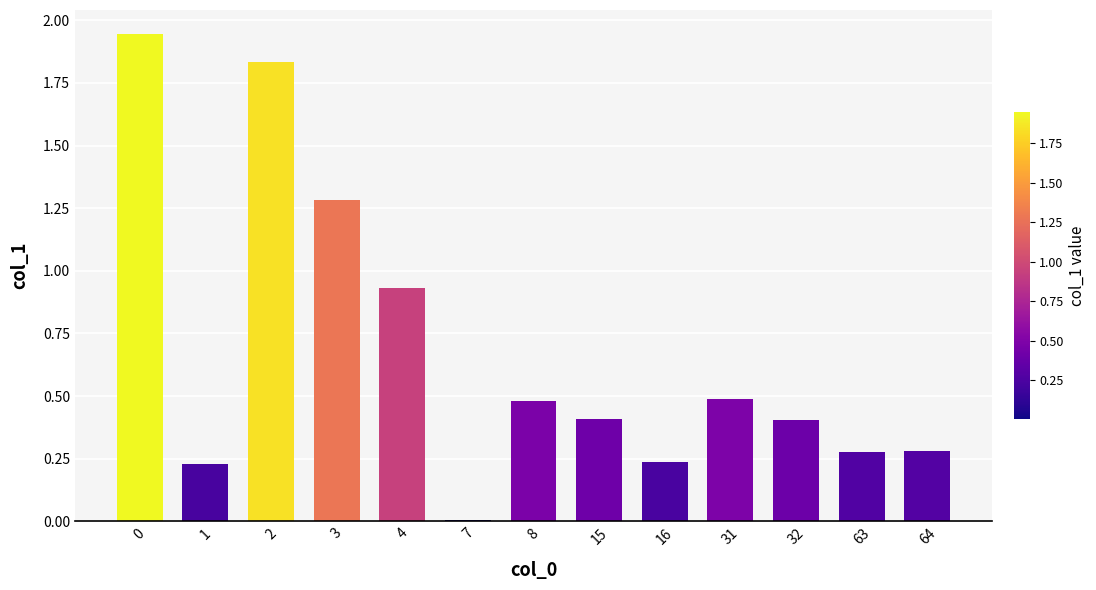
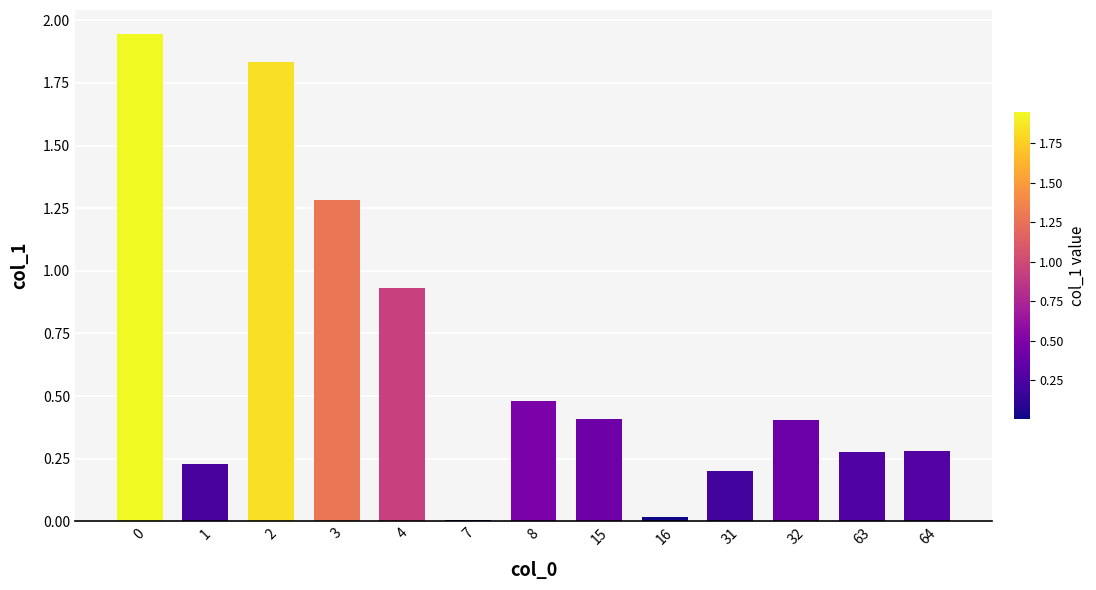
16: 0.24 -> 0.02
31: 0.49 -> 0.20
